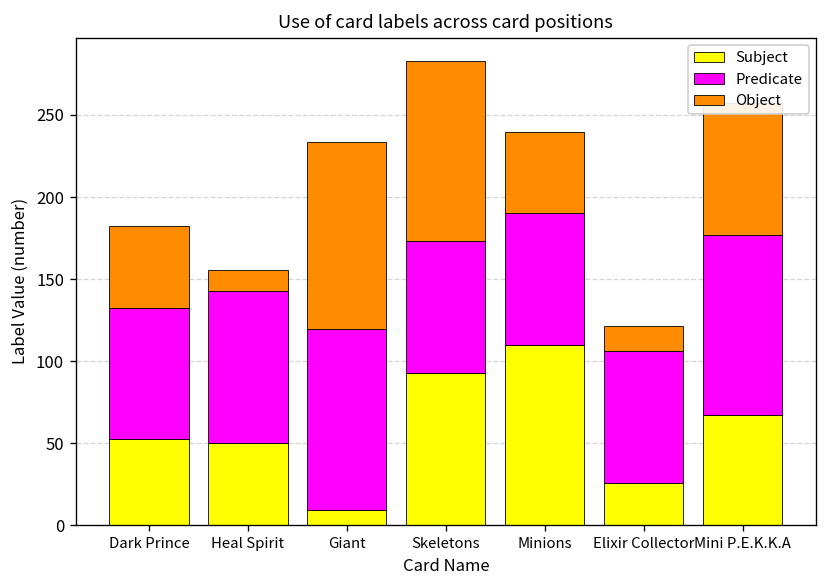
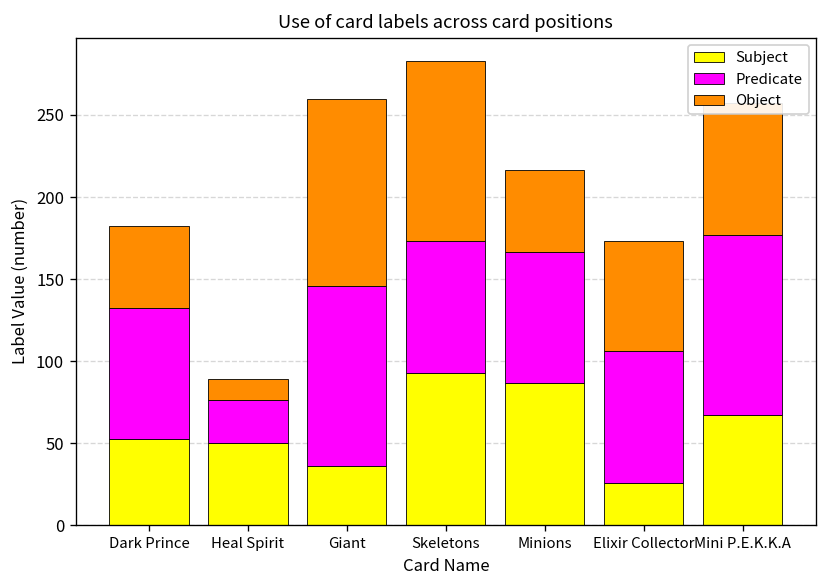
Predicate, Heal Spirit: 93 -> 27
Subject, Giant: 10 -> 36
Subject, Minions: 110 -> 86
Object, Elixir Collector: 16 -> 67
